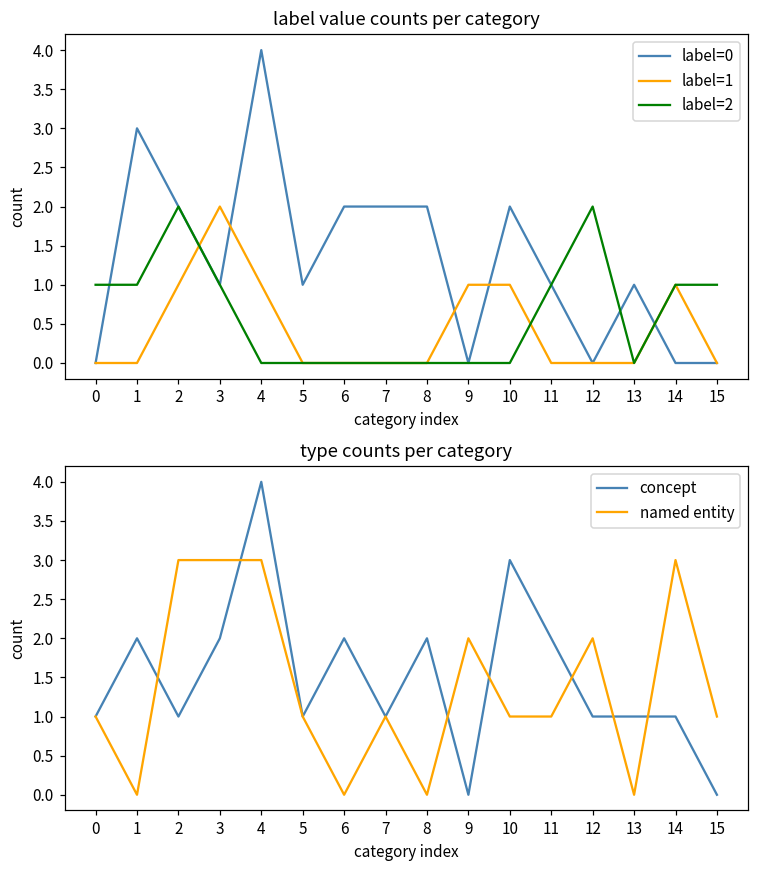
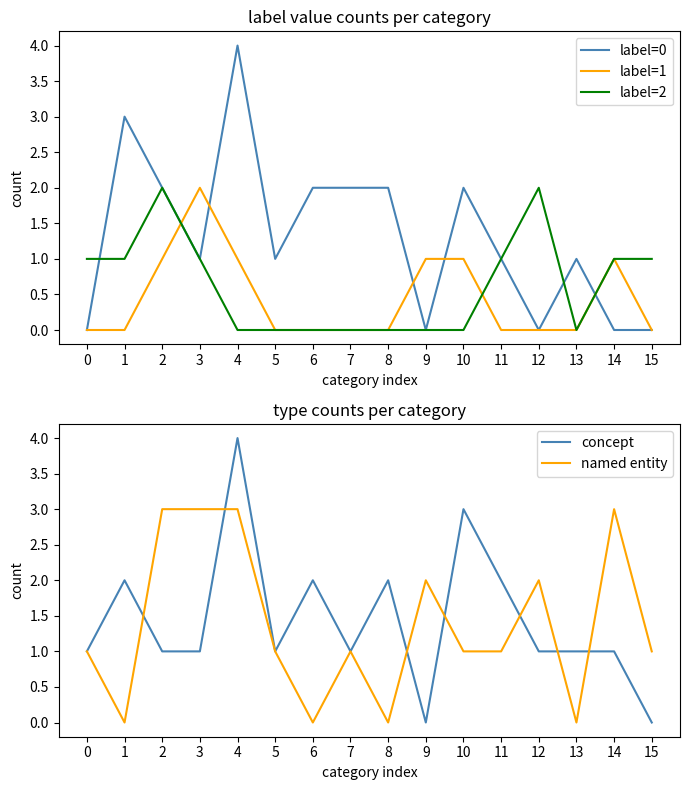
type counts per category, concept, 3: 2 -> 1
